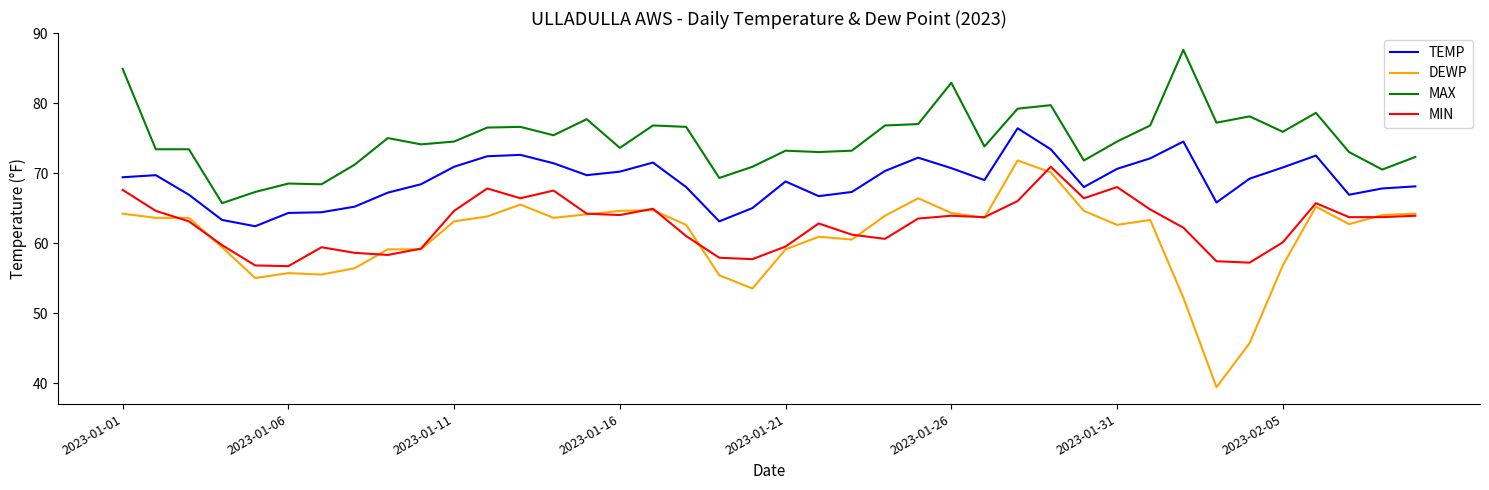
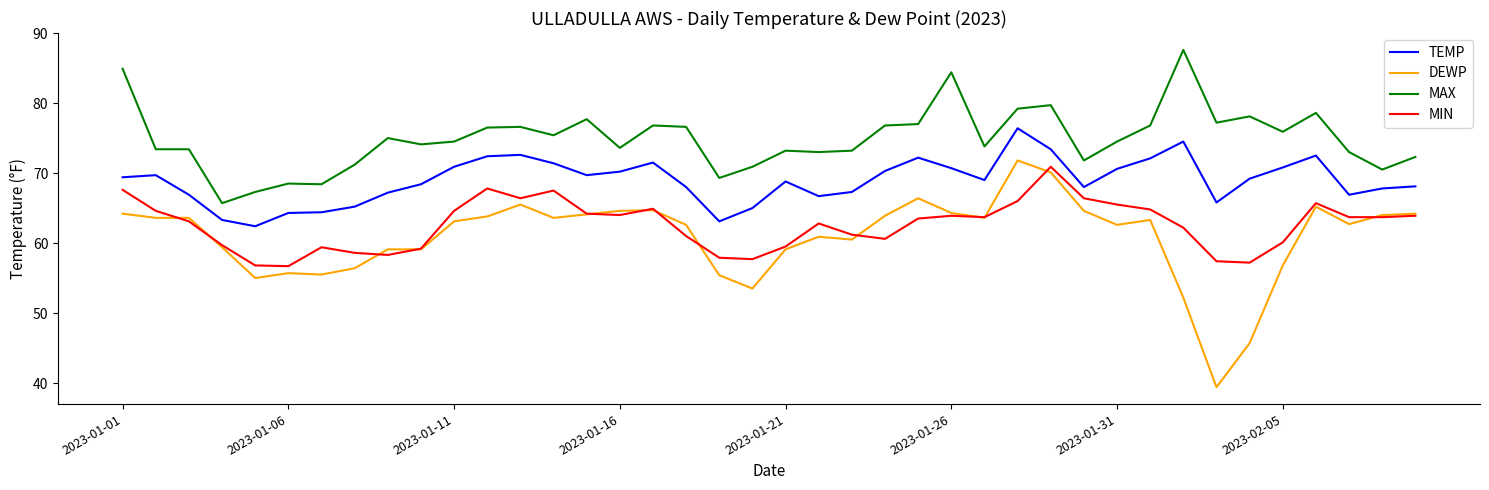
MAX, 2023-01-26: 83 -> 84
MIN, 2023-01-31: 68 -> 66
